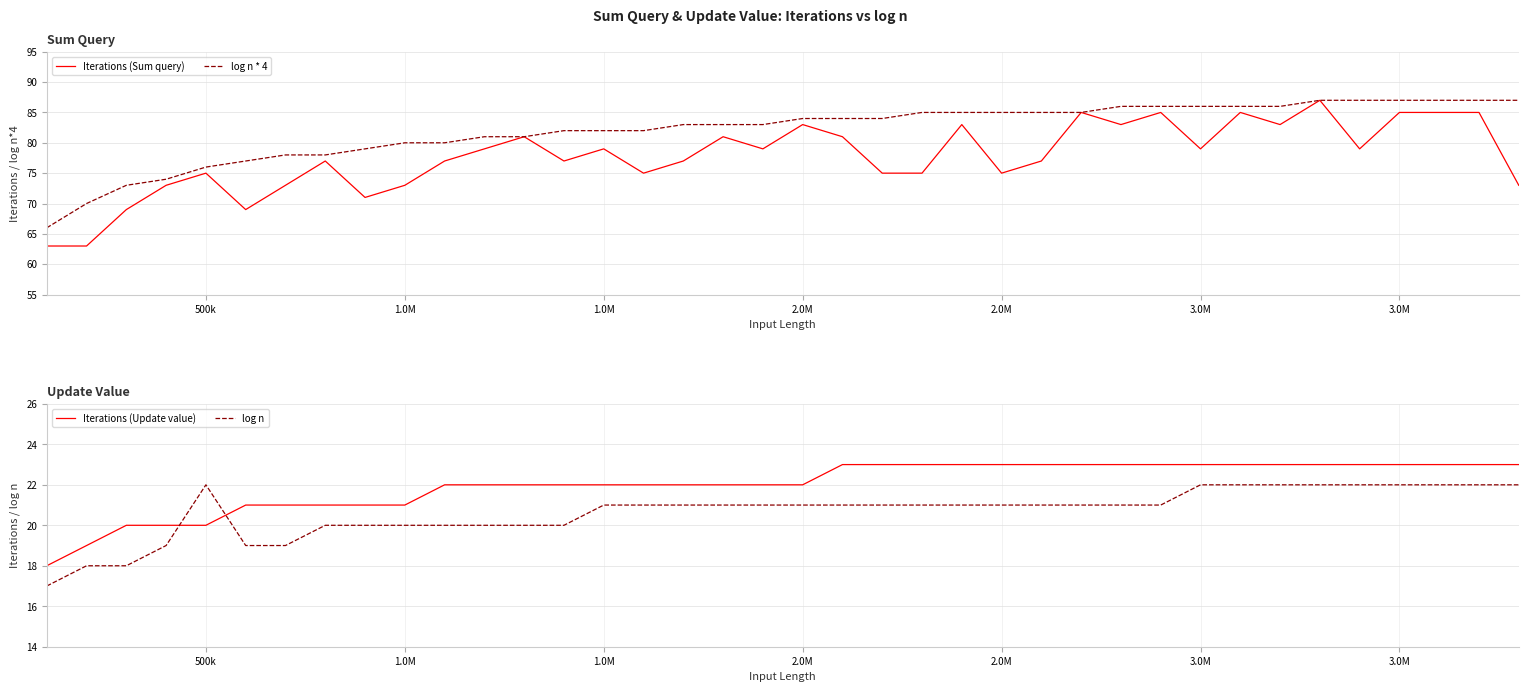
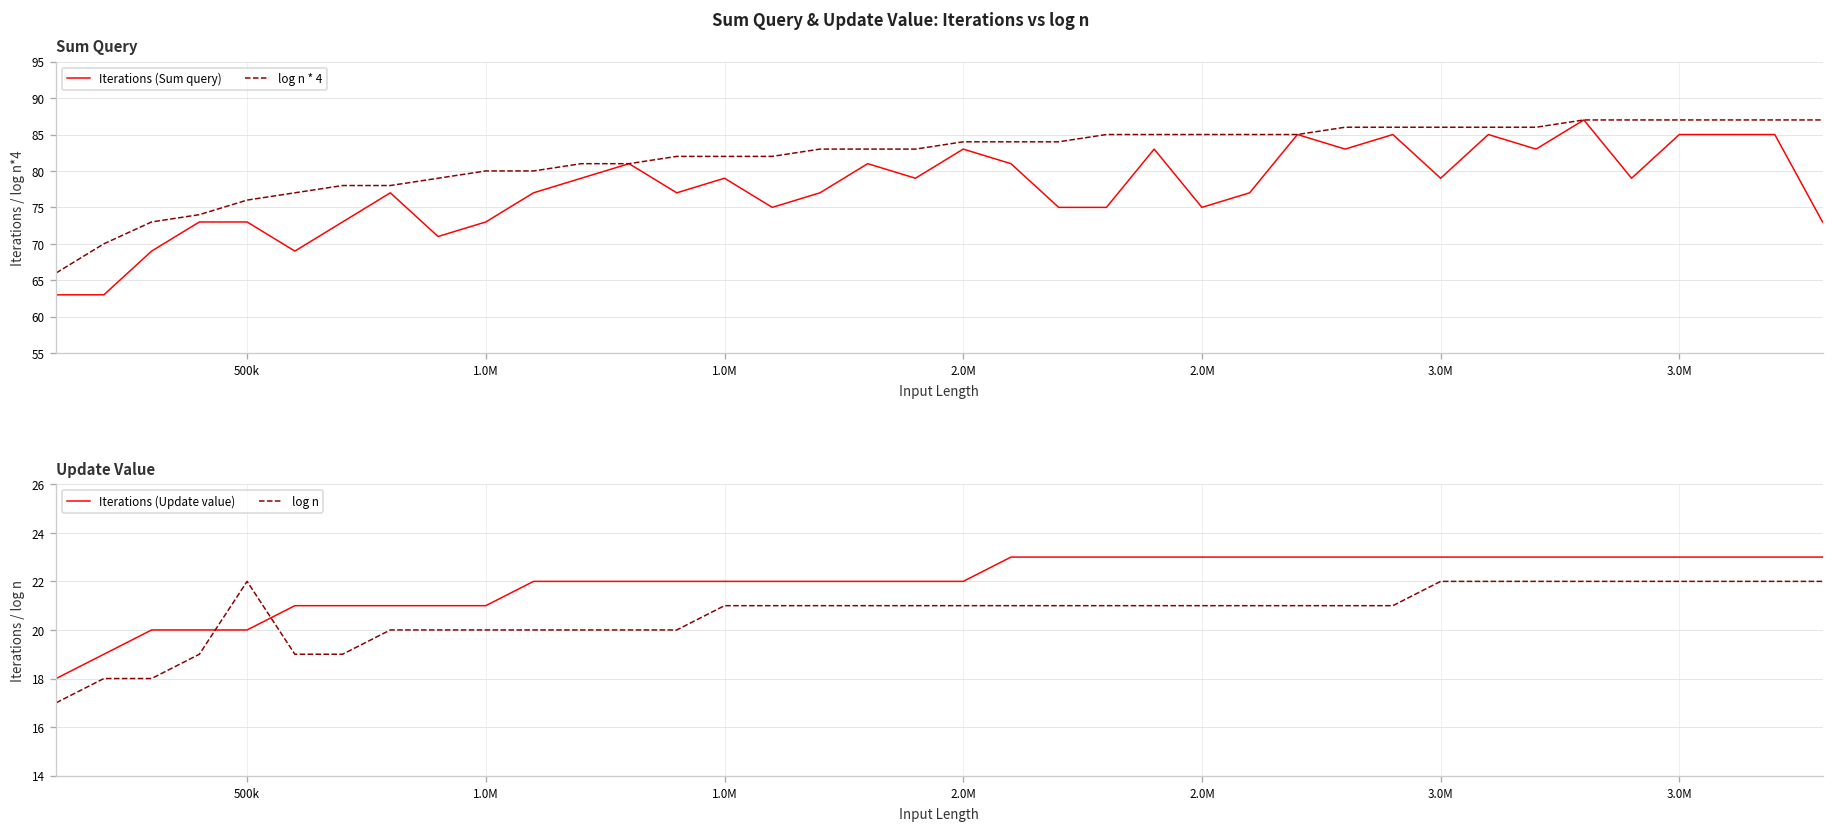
Sum Query, Iterations (Sum query), 500k: 75 -> 73
